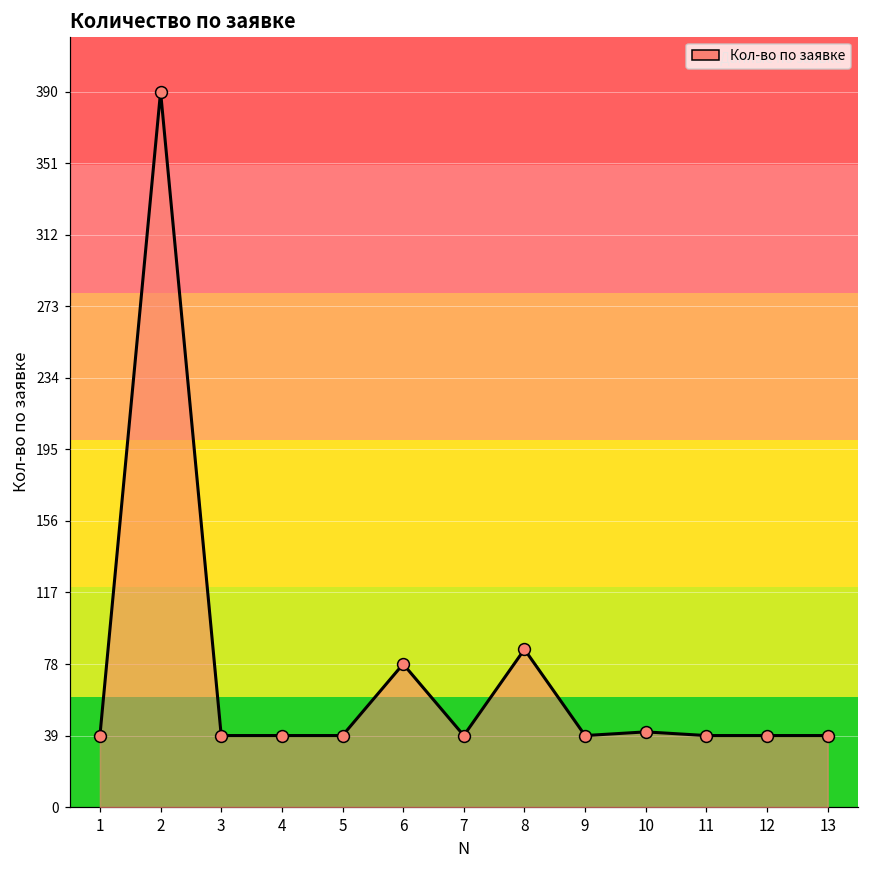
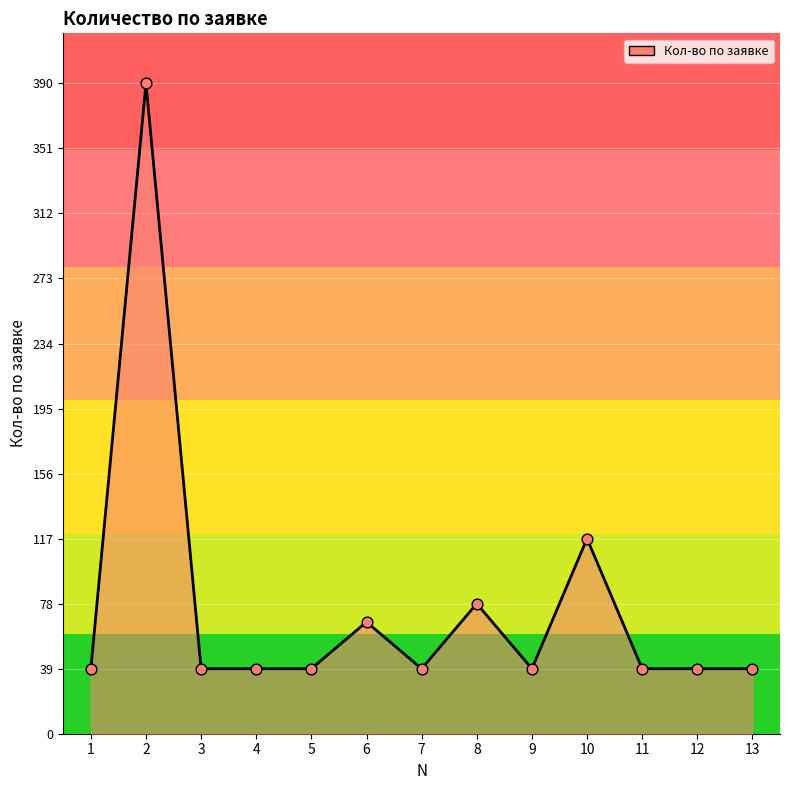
6: 78 -> 67
8: 86 -> 78
10: 41 -> 117
